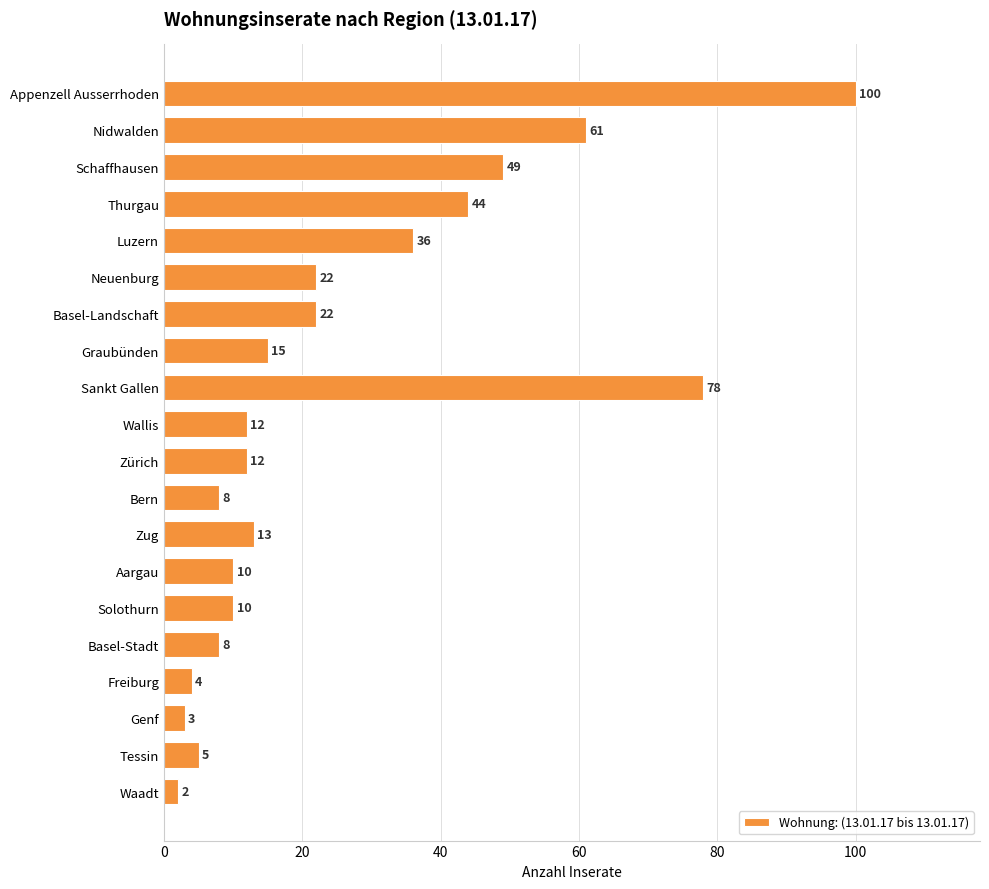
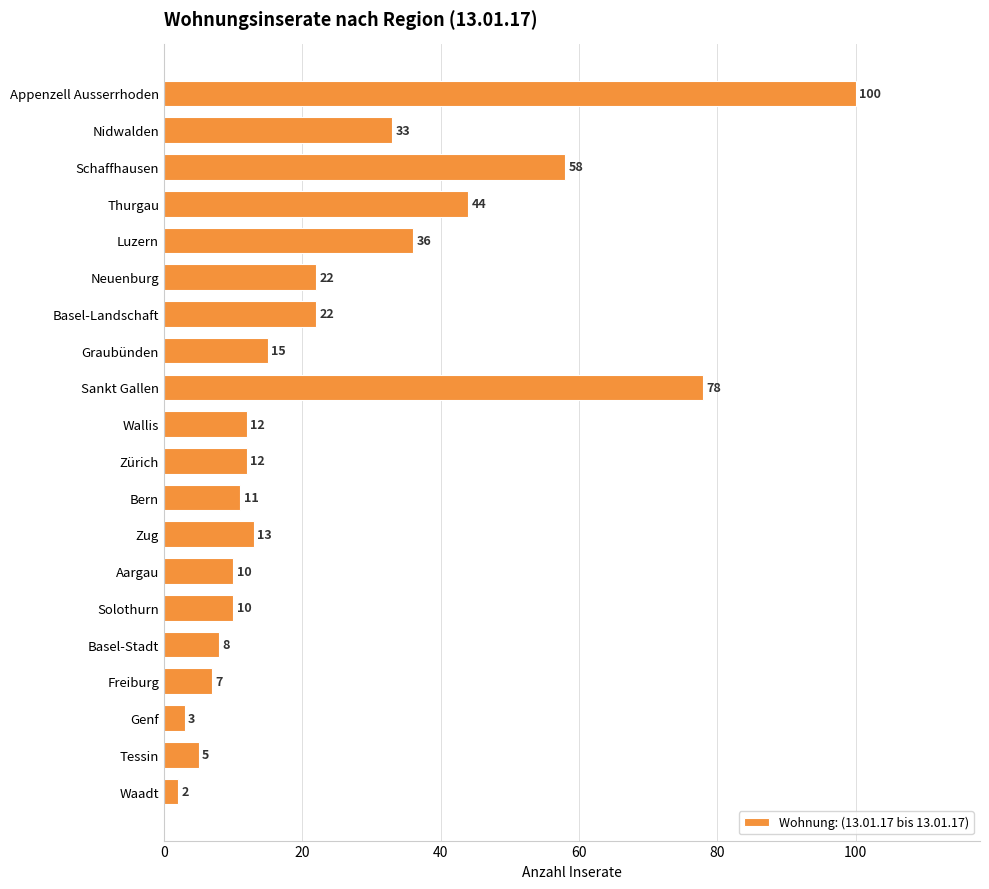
Nidwalden: 61 -> 33
Schaffhausen: 49 -> 58
Bern: 8 -> 11
Freiburg: 4 -> 7
